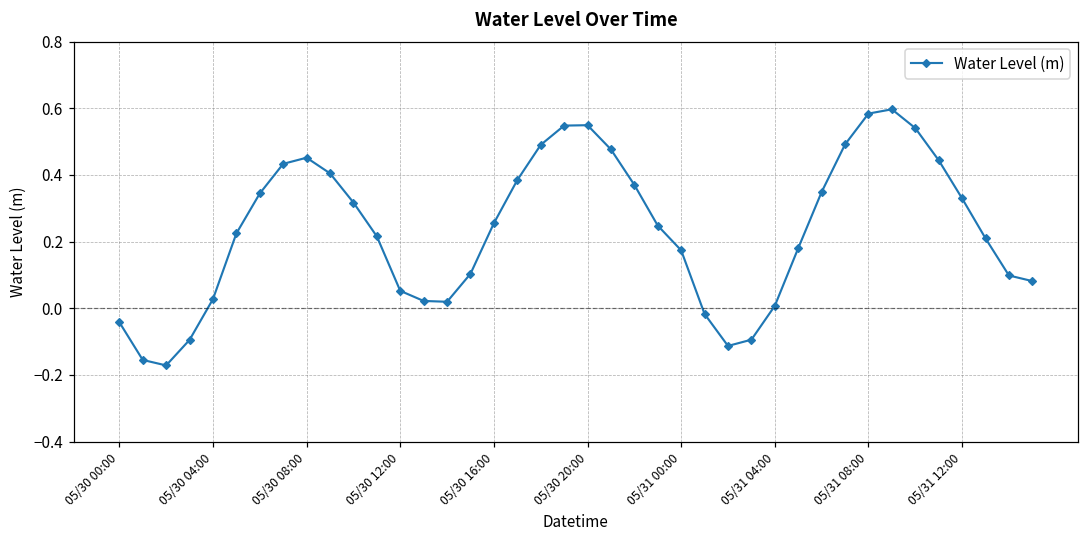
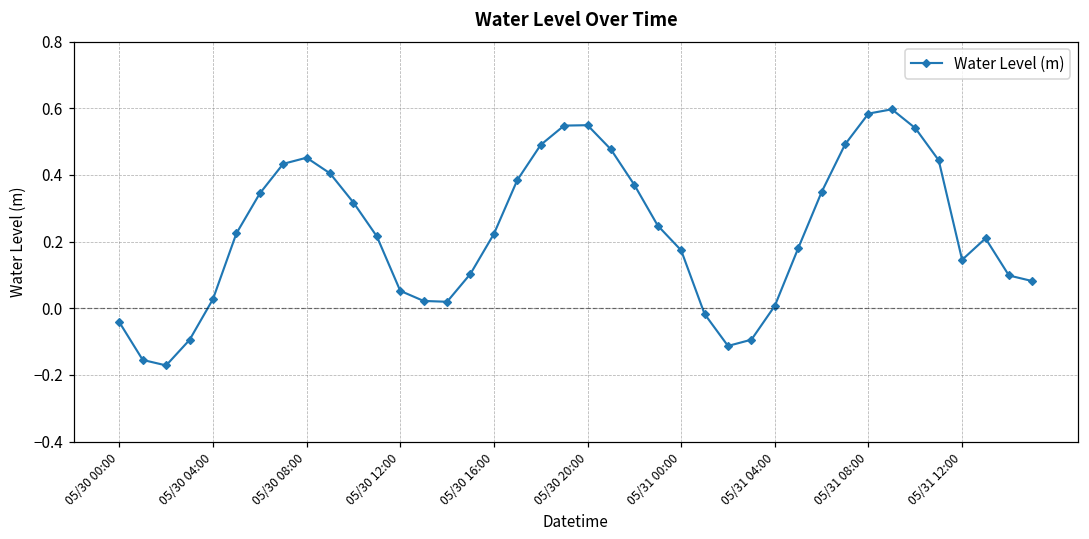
05/30 16:00: 0.26 -> 0.22
05/31 12:00: 0.33 -> 0.15
